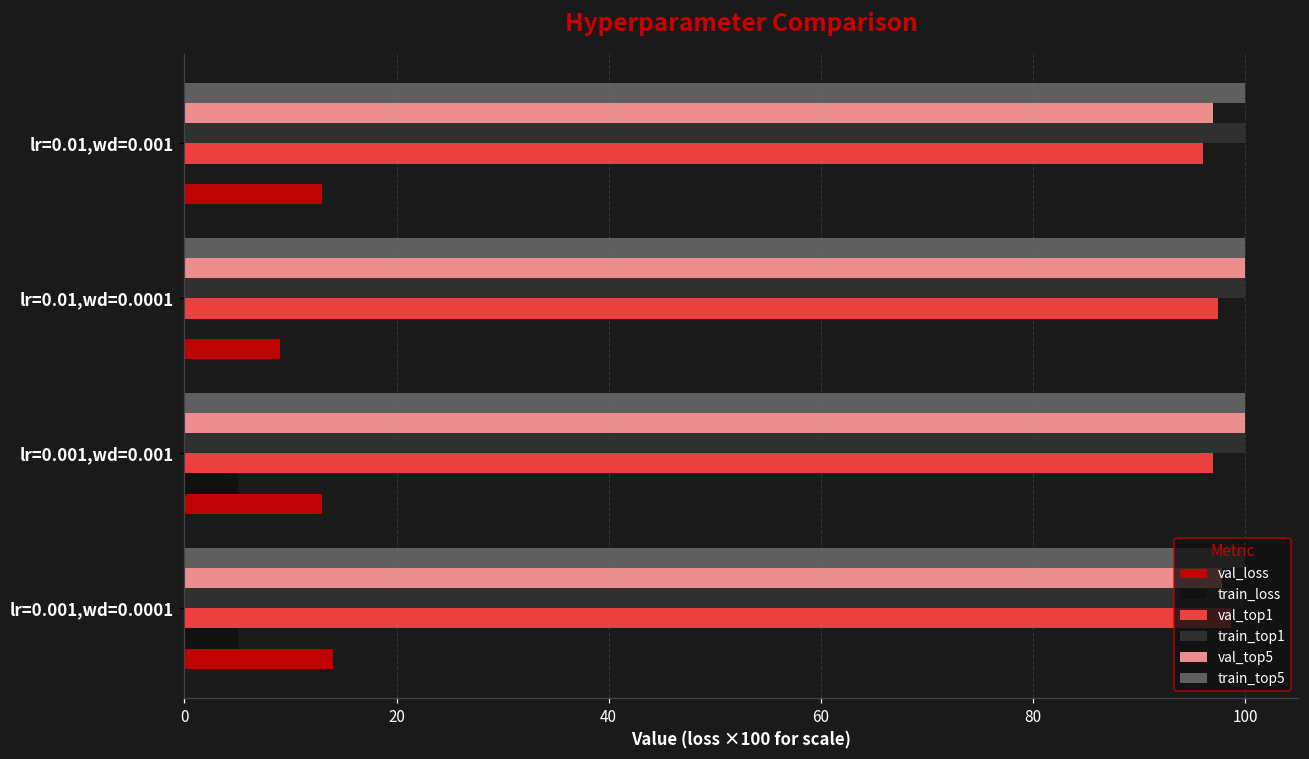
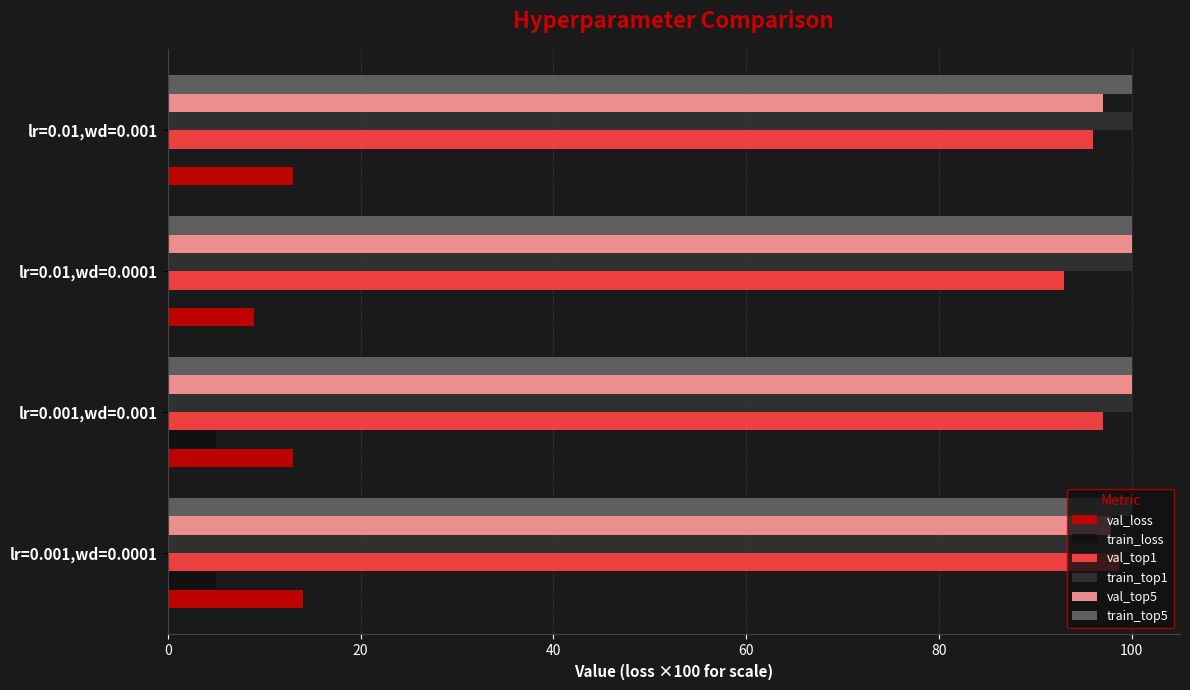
val_top1, lr=0.01,wd=0.0001: 98 -> 93
